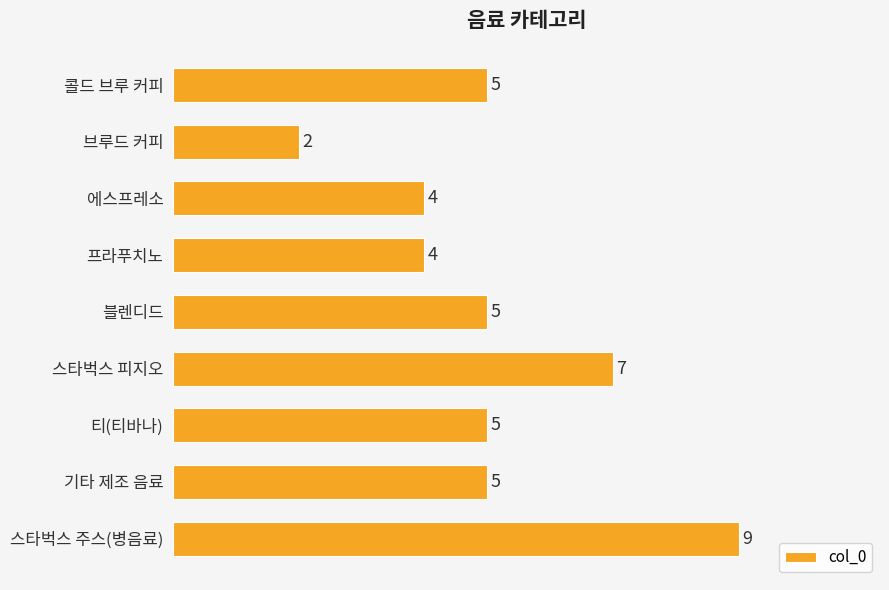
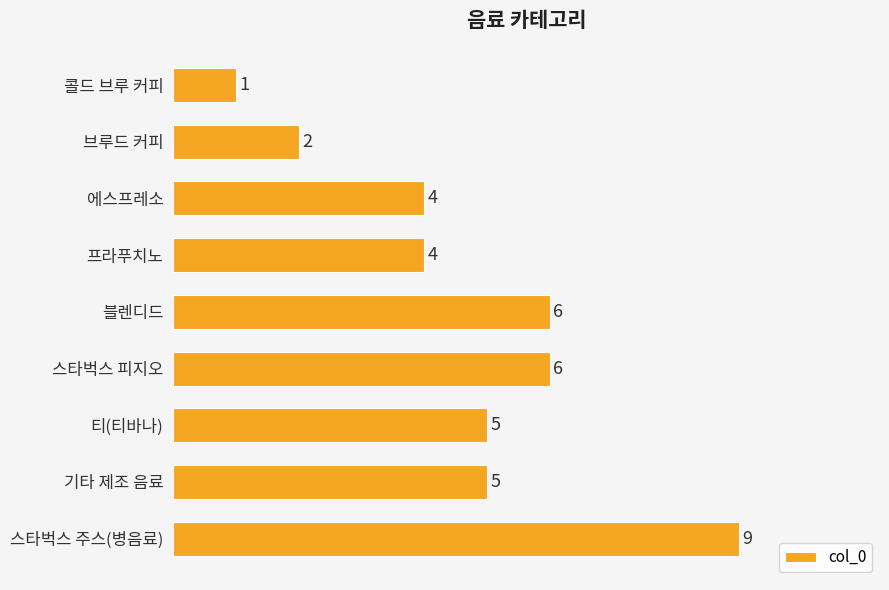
콜드 브루 커피: 5 -> 1
블렌디드: 5 -> 6
스타벅스 피지오: 7 -> 6
